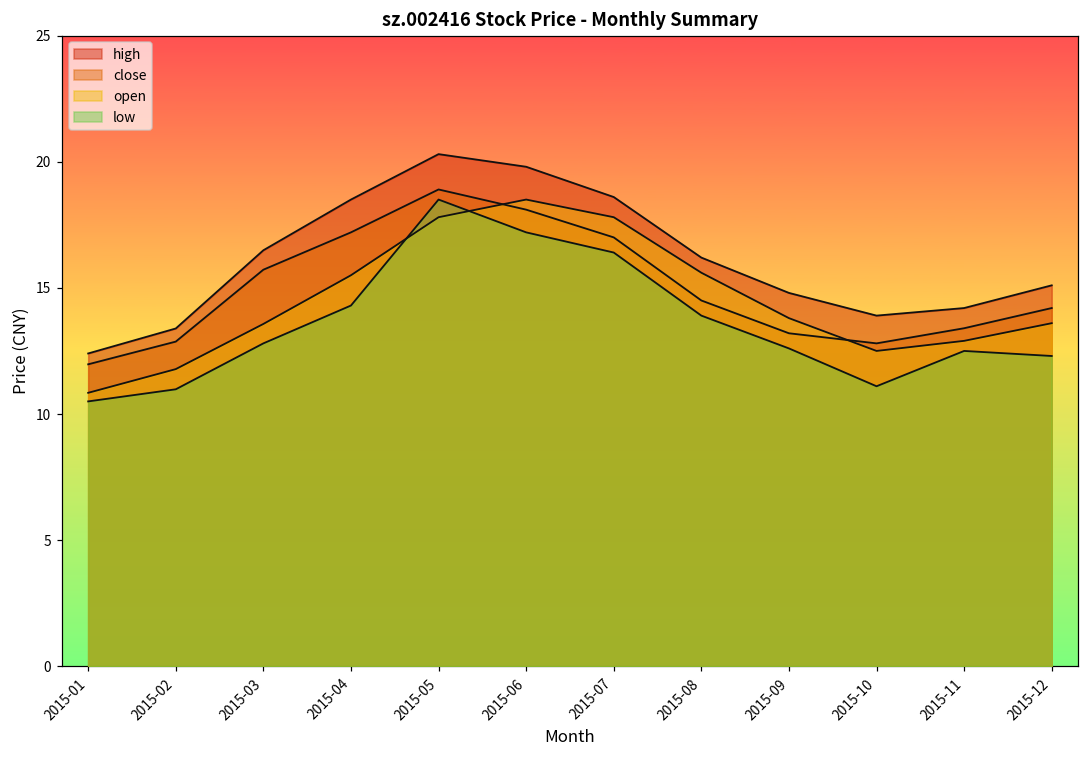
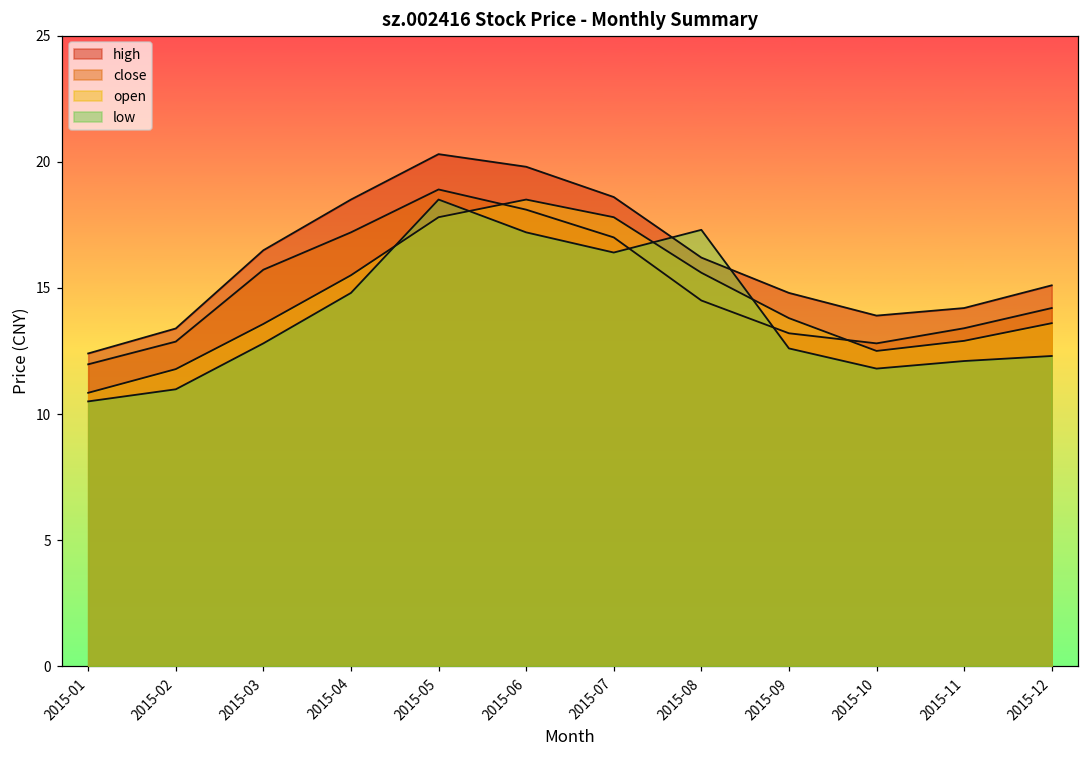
low, 2015-04: 14.3 -> 14.8
low, 2015-08: 13.9 -> 17.3
low, 2015-10: 11.1 -> 11.8
low, 2015-11: 12.5 -> 12.1
